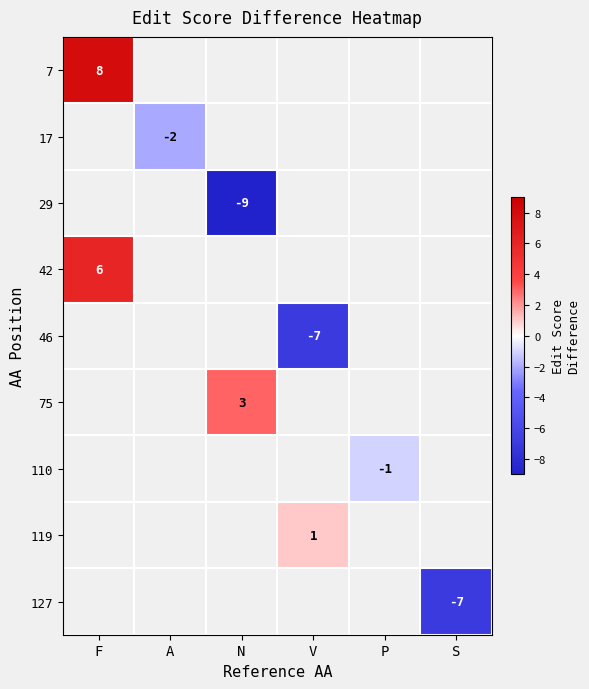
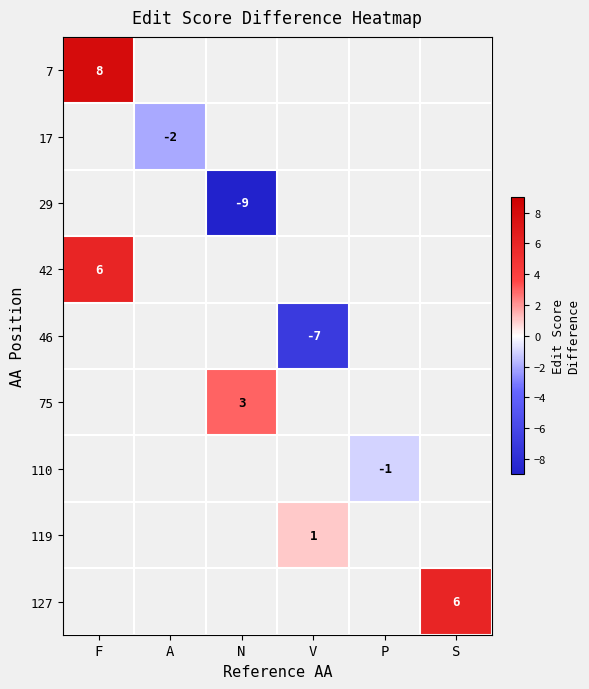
127, S: -7 -> 6
